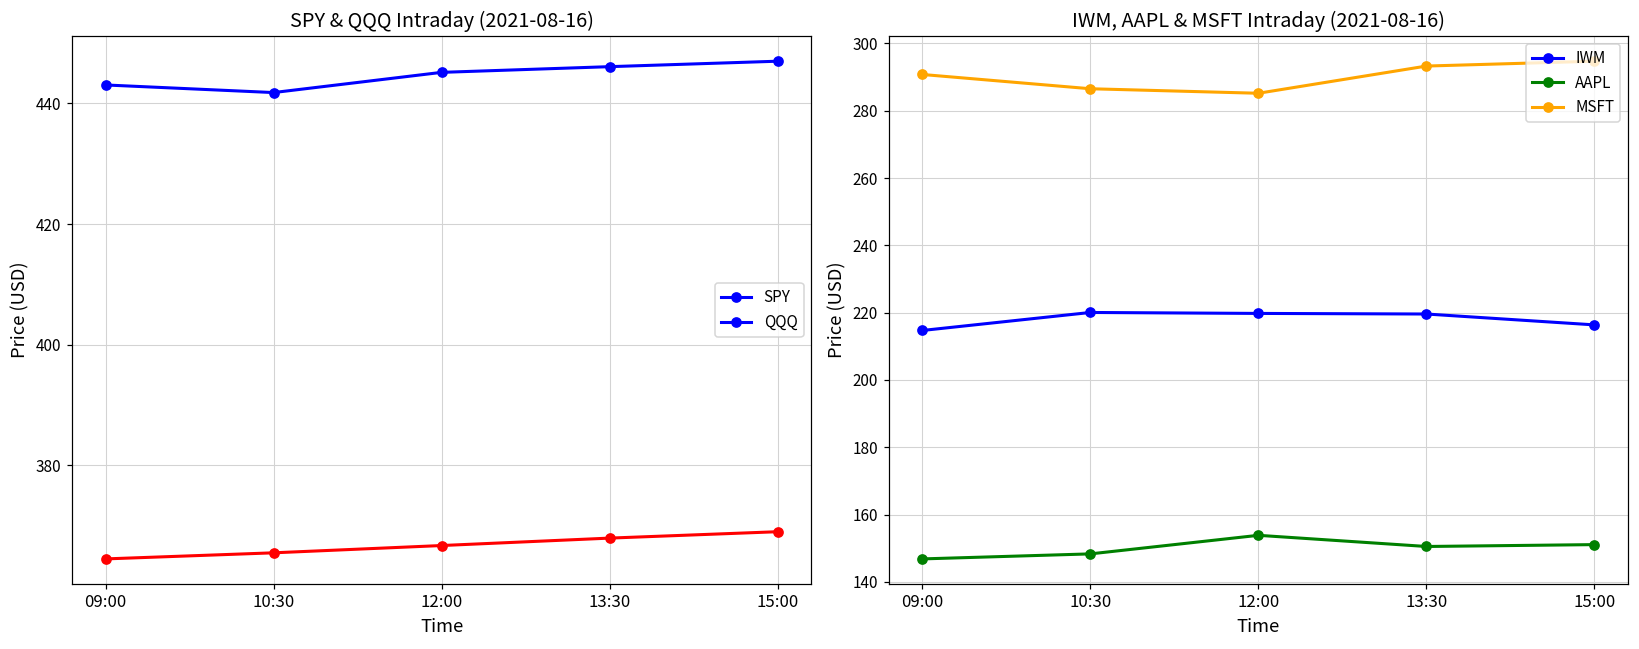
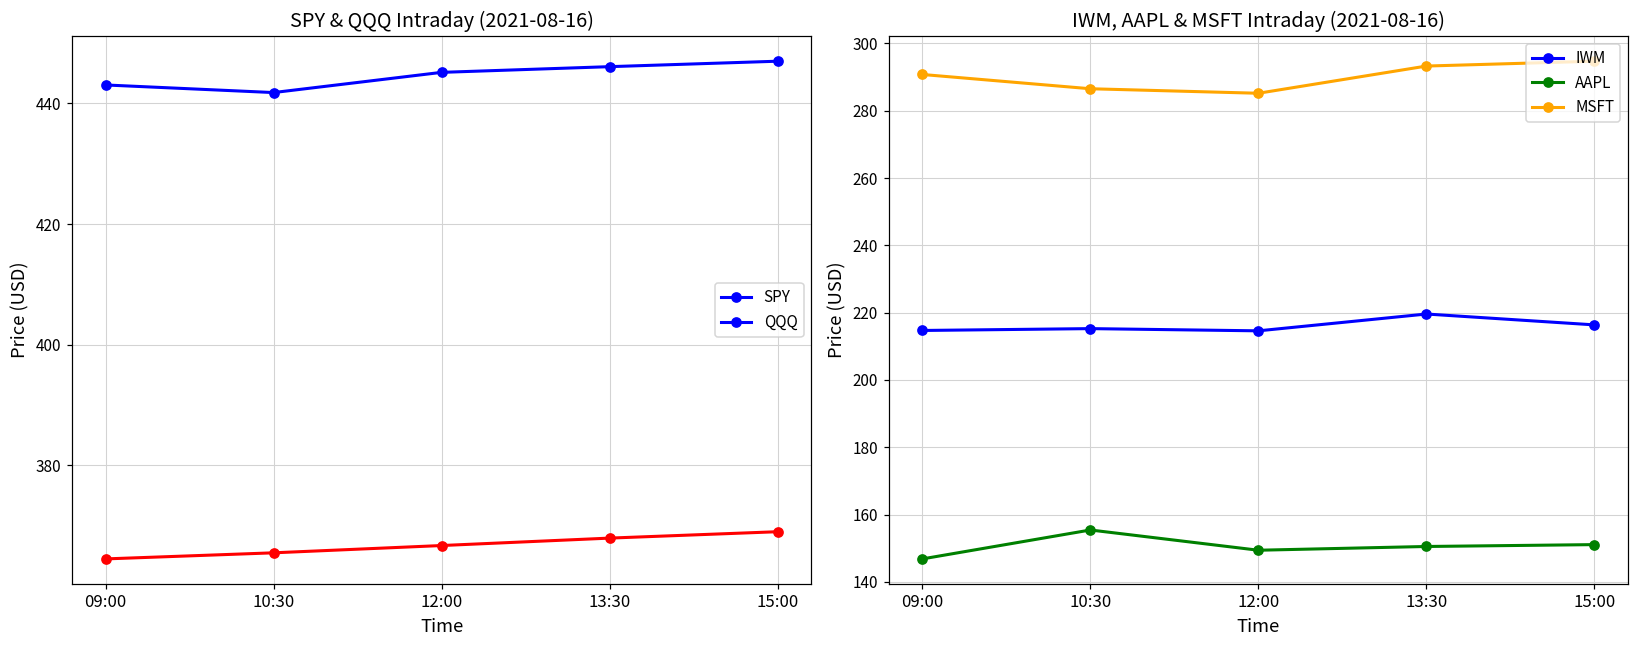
IWM, AAPL & MSFT Intraday (2021-08-16), IWM, 10:30: 220 -> 215
IWM, AAPL & MSFT Intraday (2021-08-16), AAPL, 10:30: 148 -> 155
IWM, AAPL & MSFT Intraday (2021-08-16), IWM, 12:00: 220 -> 215
IWM, AAPL & MSFT Intraday (2021-08-16), AAPL, 12:00: 154 -> 149
